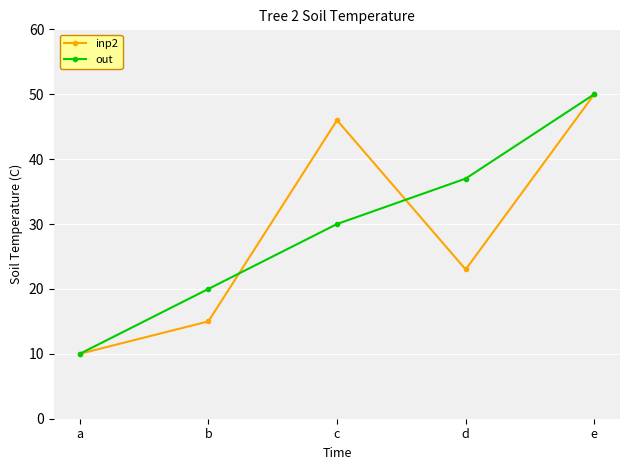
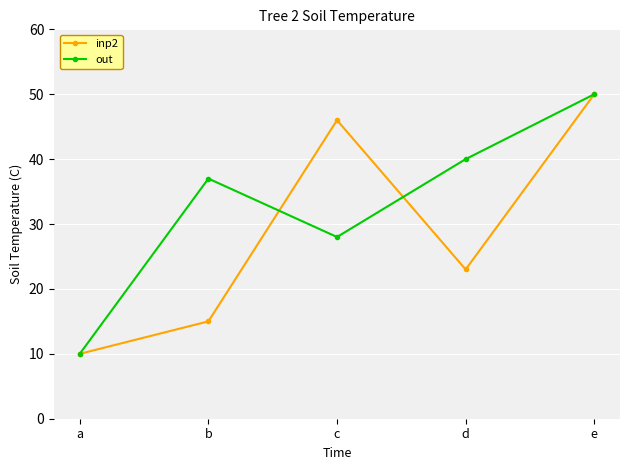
out, b: 20 -> 37
out, c: 30 -> 28
out, d: 37 -> 40
